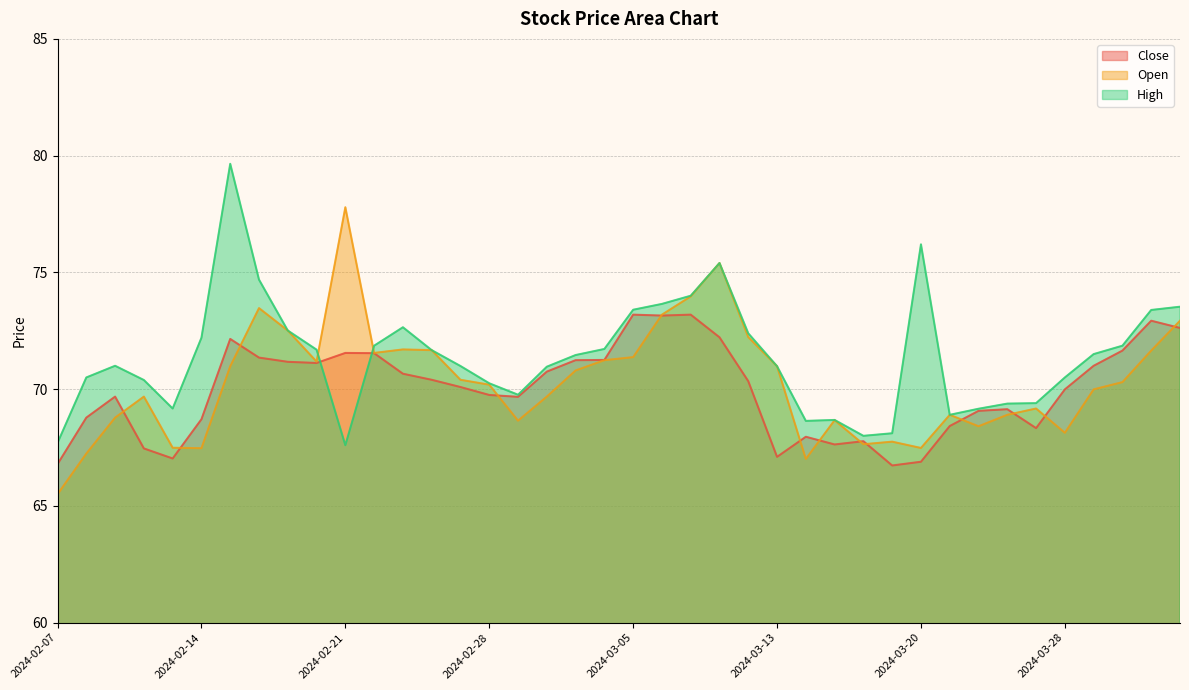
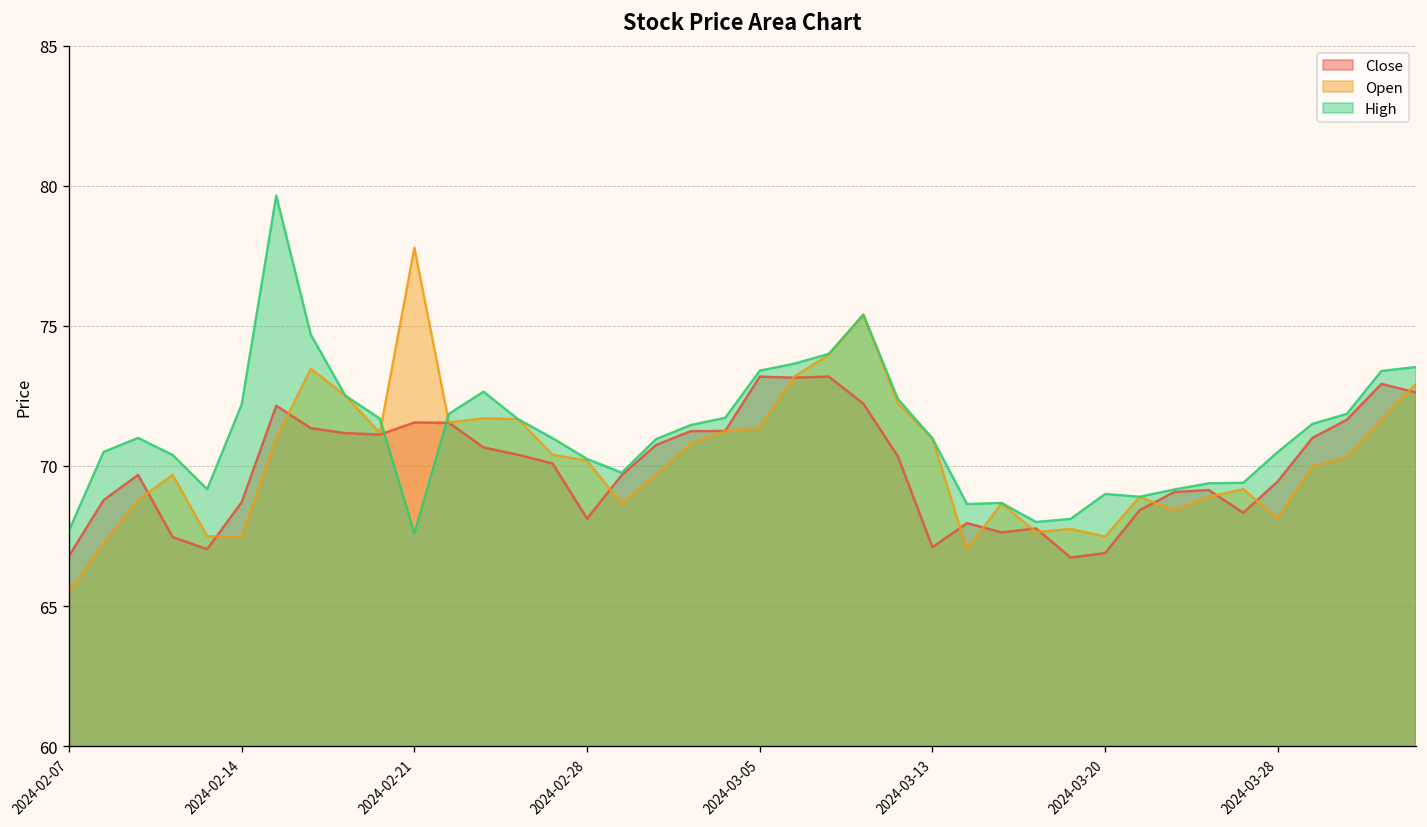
Close, 2024-02-28: 69.8 -> 68.1
High, 2024-03-20: 76.2 -> 69.0
Close, 2024-03-28: 70.0 -> 69.5
